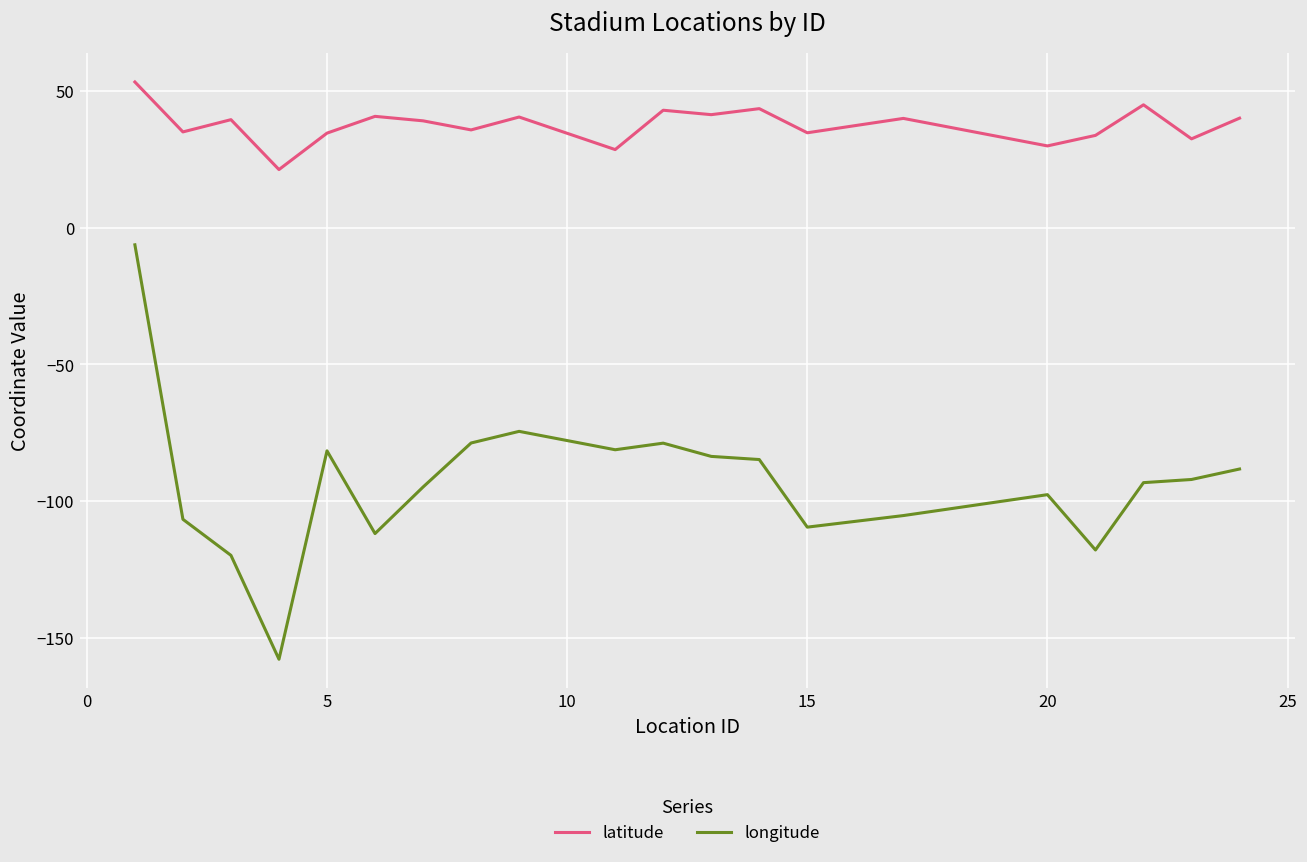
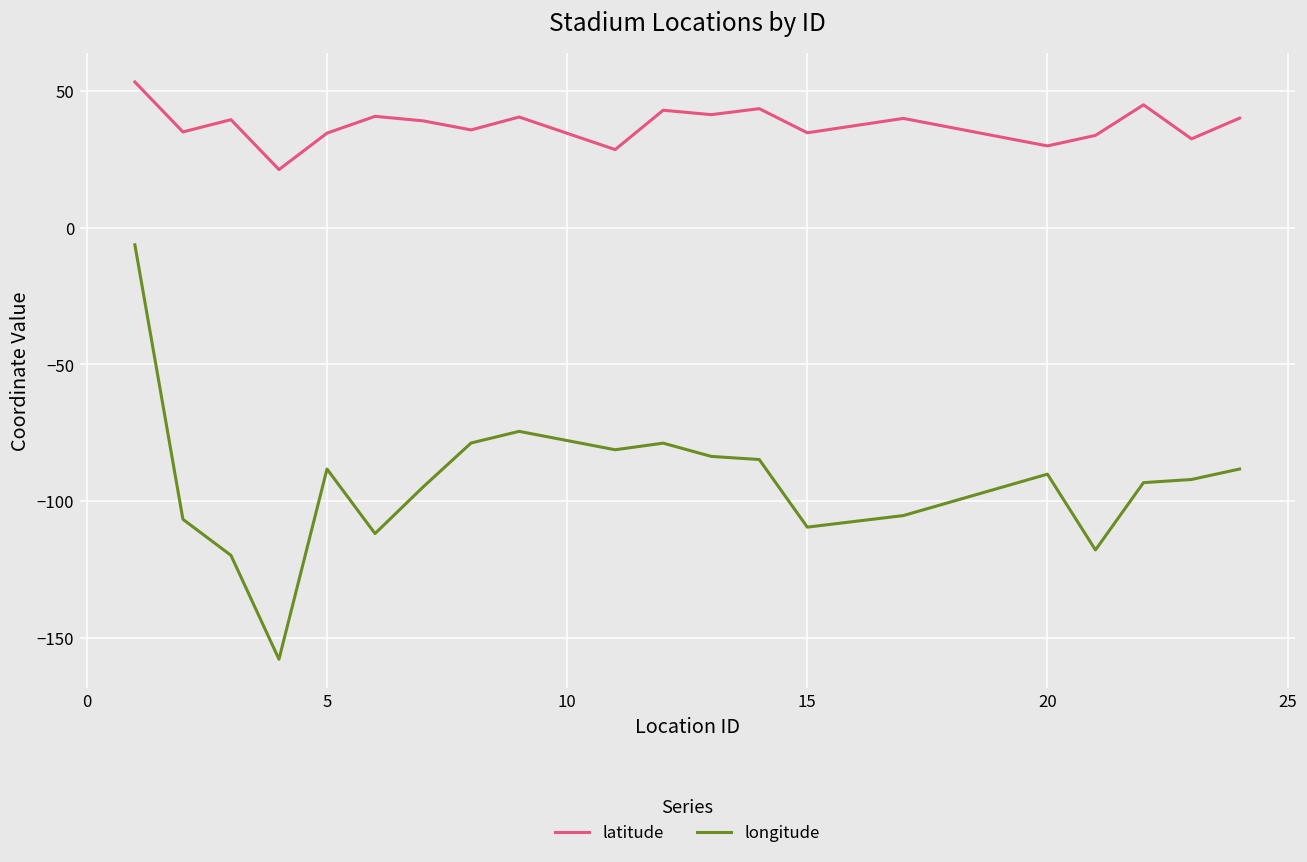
longitude, 5: -82 -> -88
longitude, 20: -98 -> -90
